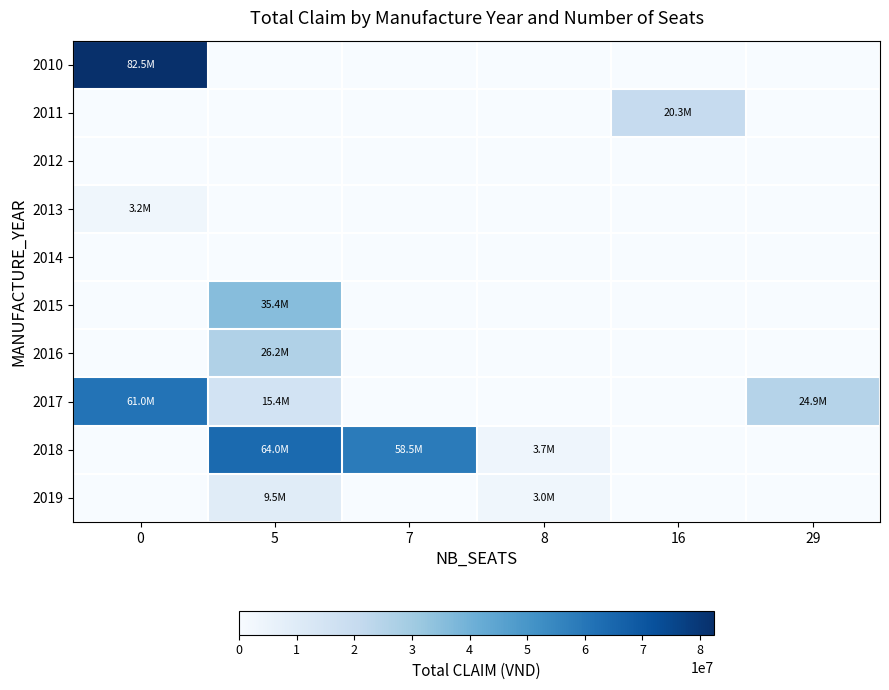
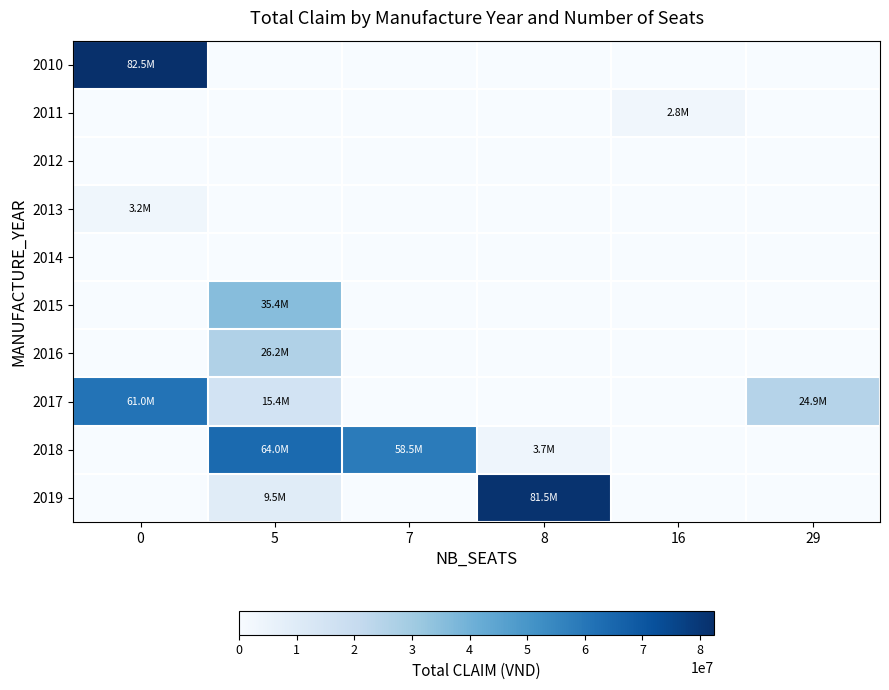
2011, 16: 20.3M -> 2.8M
2019, 8: 3.0M -> 81.5M
